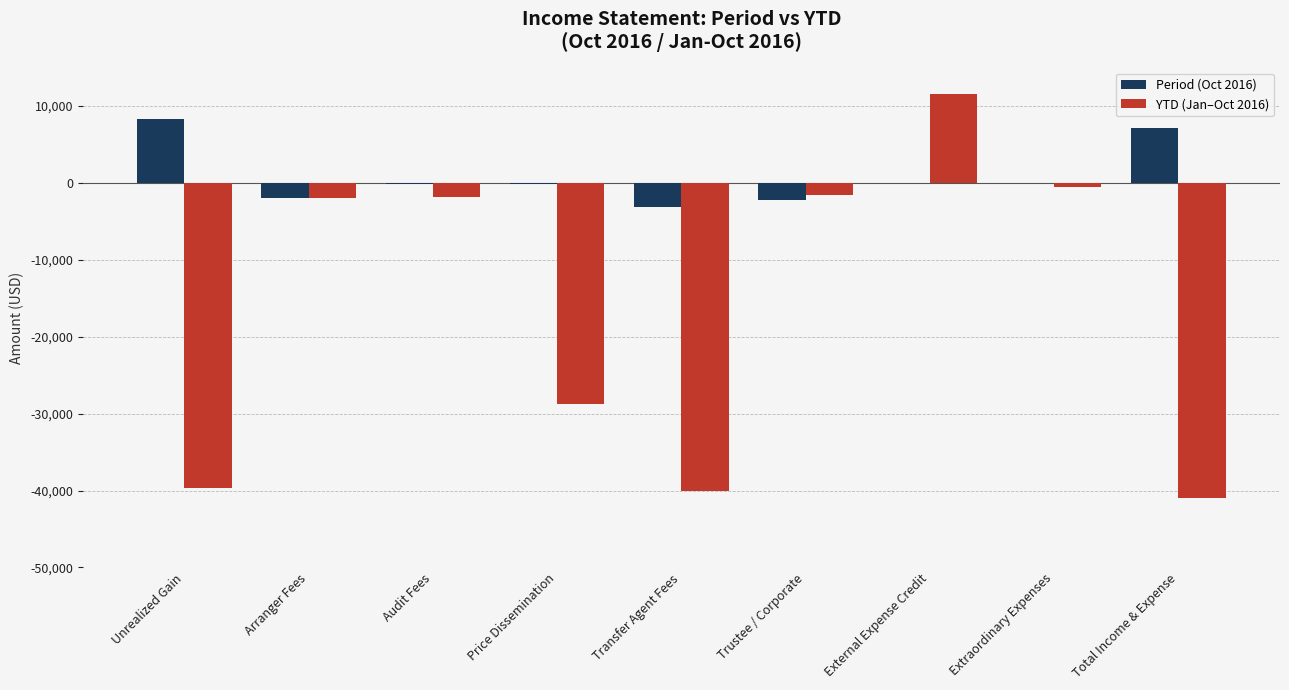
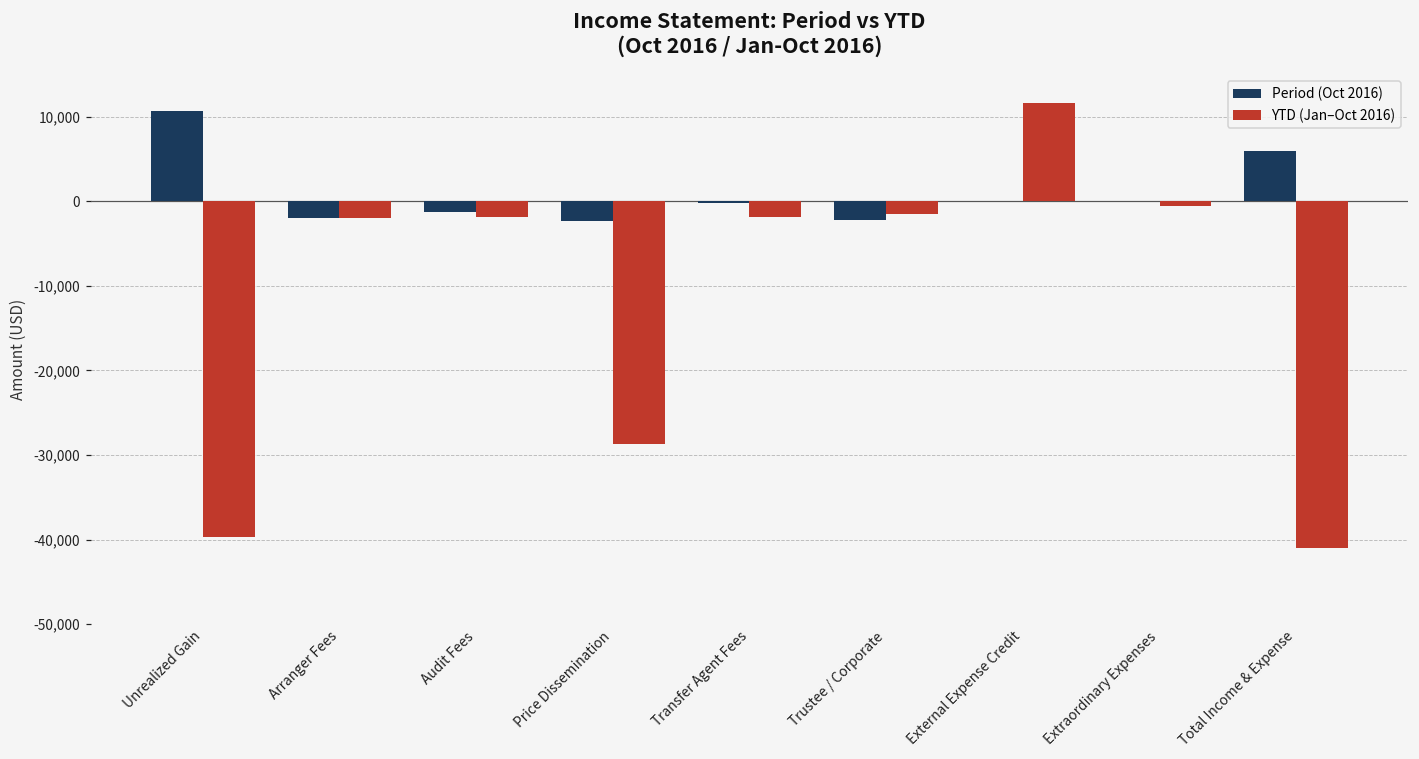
Period (Oct 2016), Unrealized Gain: 8,000 -> 11,000
Period (Oct 2016), Audit Fees: 0 -> -1,000
Period (Oct 2016), Price Dissemination: 0 -> -2,000
Period (Oct 2016), Transfer Agent Fees: -3,000 -> 0
YTD (Jan–Oct 2016), Transfer Agent Fees: -40,000 -> -2,000
Period (Oct 2016), Total Income & Expense: 7,000 -> 6,000
